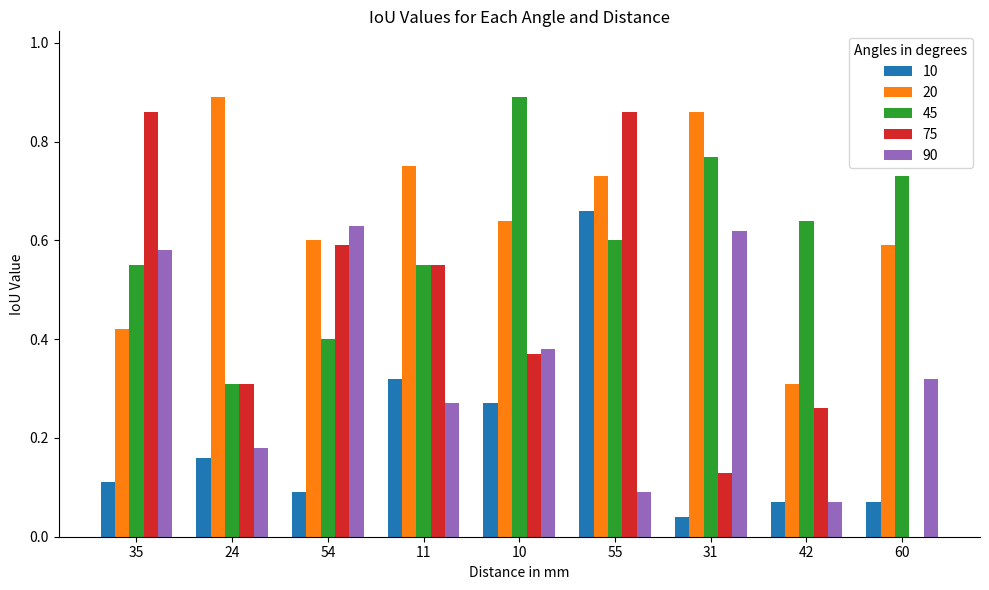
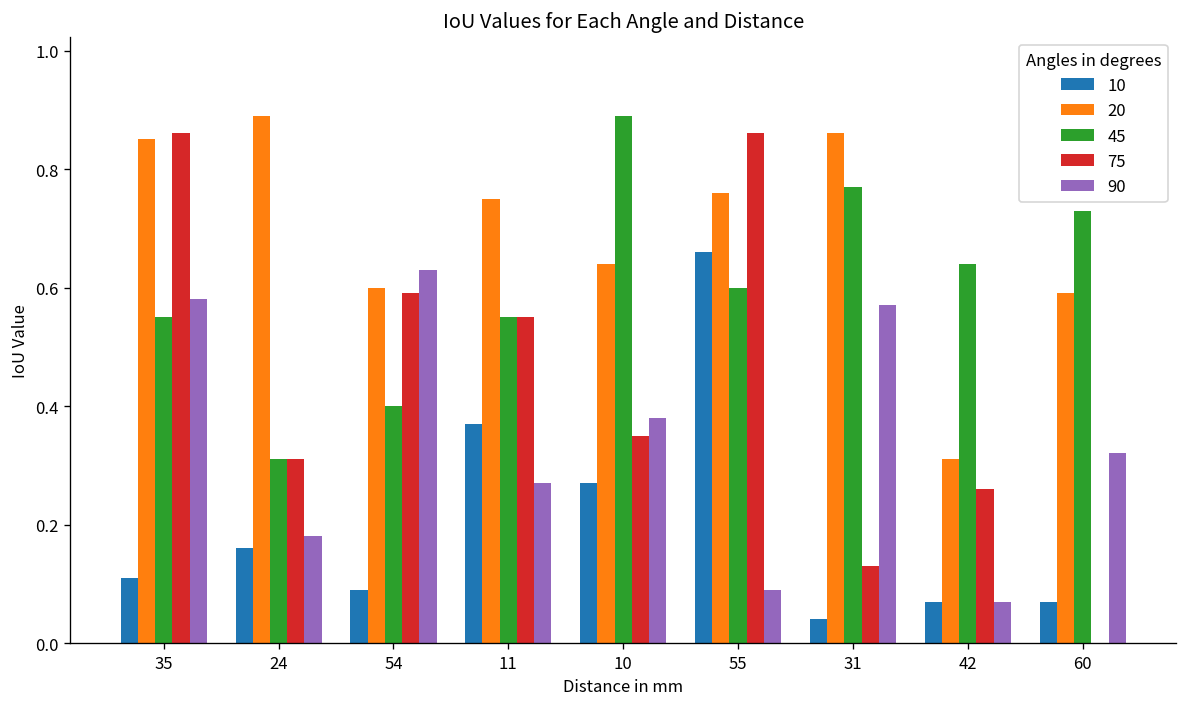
20, 35: 0.42 -> 0.85
10, 11: 0.32 -> 0.37
75, 10: 0.37 -> 0.35
20, 55: 0.73 -> 0.76
90, 31: 0.62 -> 0.57
